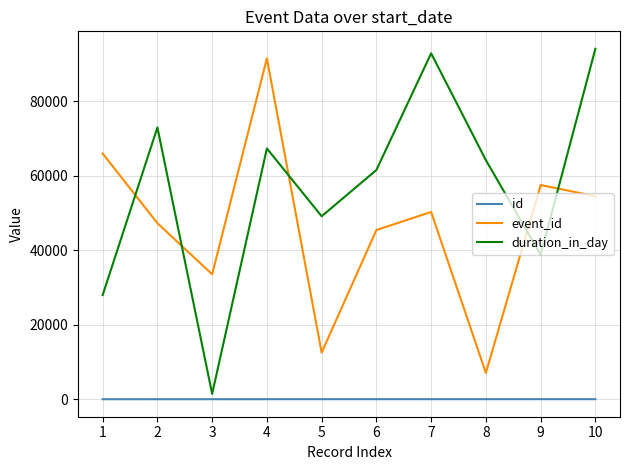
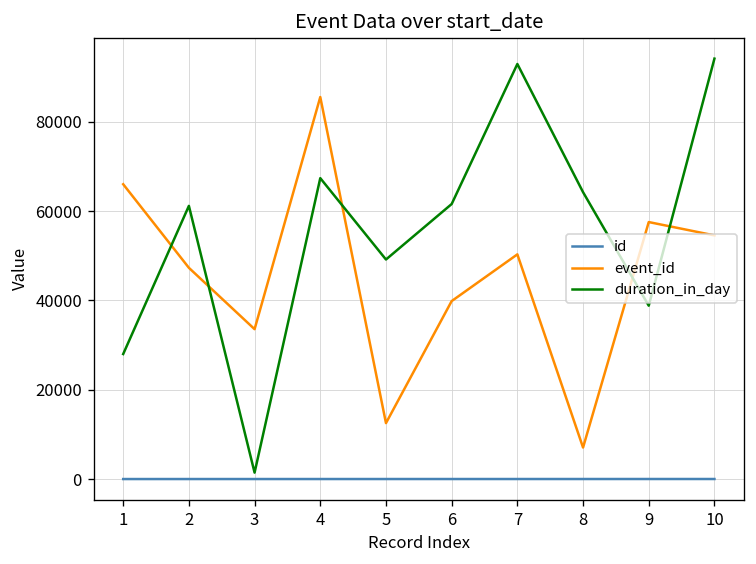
duration_in_day, 2: 73000 -> 61000
event_id, 4: 92000 -> 86000
event_id, 6: 45000 -> 40000
